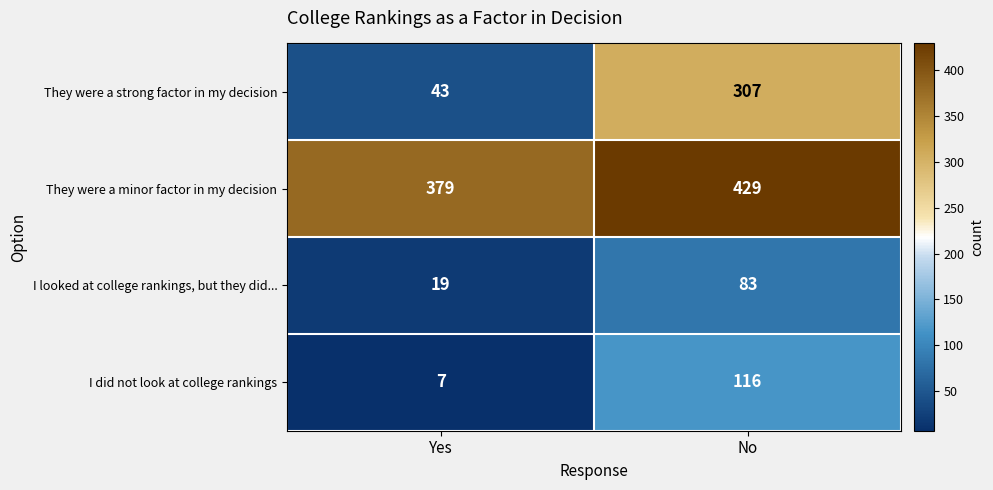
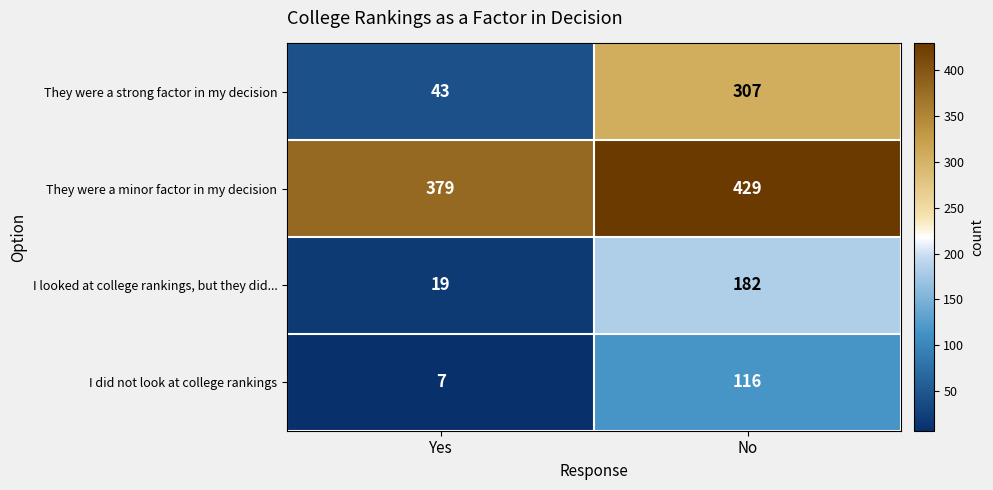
I looked at college rankings, but they did..., No: 83 -> 182
